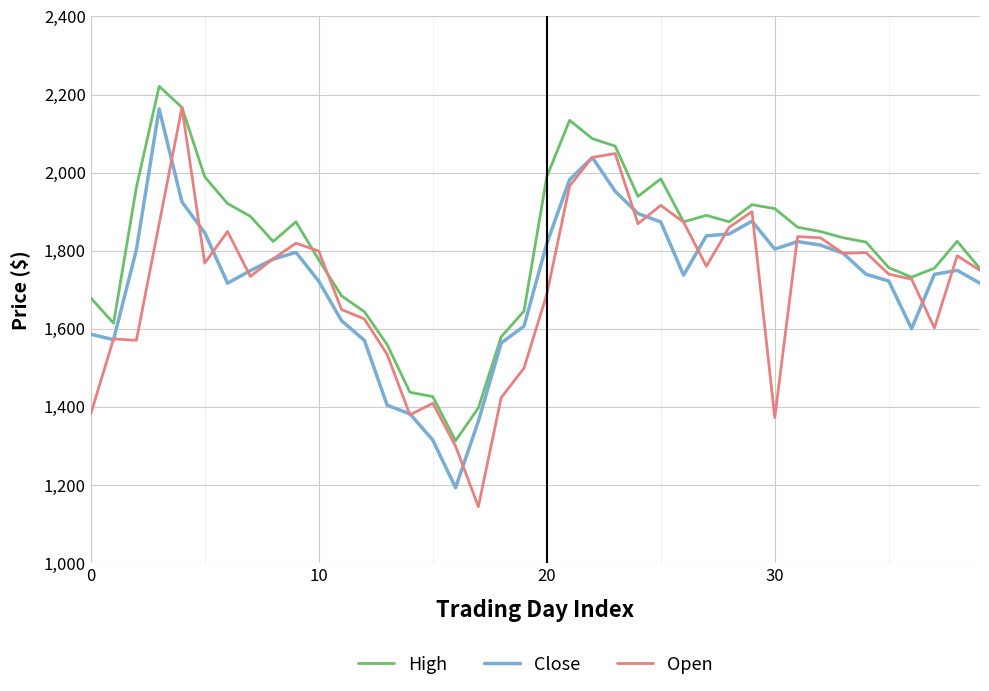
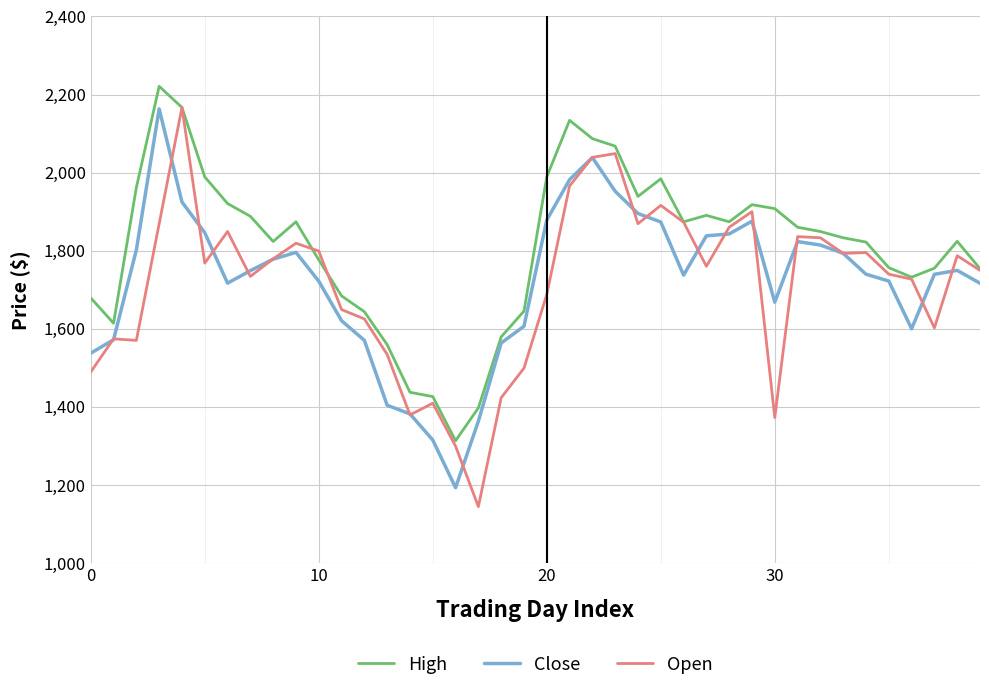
Close, 0: 1,590 -> 1,540
Open, 0: 1,380 -> 1,490
Close, 20: 1,820 -> 1,880
Close, 30: 1,800 -> 1,670
